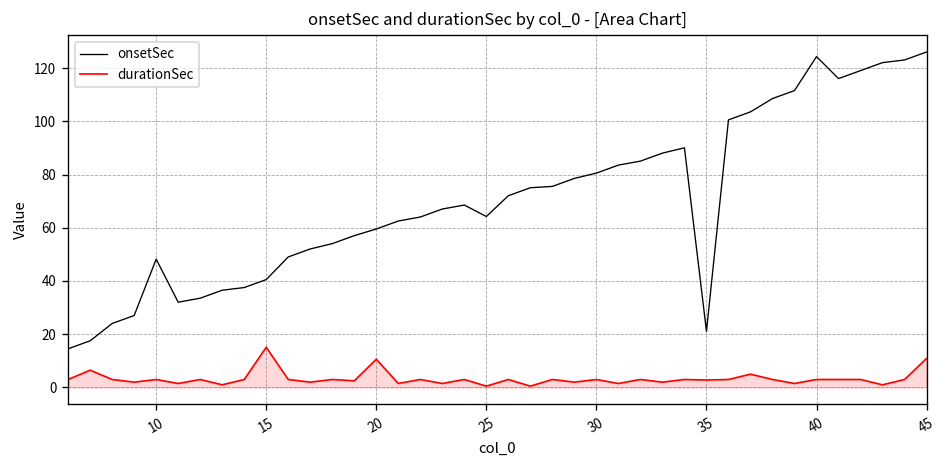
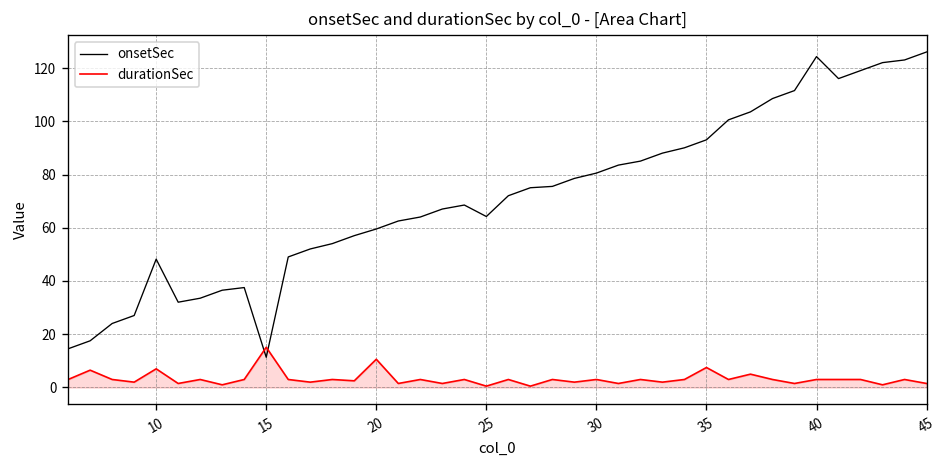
durationSec, 10: 3 -> 7
onsetSec, 15: 41 -> 11
onsetSec, 35: 21 -> 93
durationSec, 35: 3 -> 8
durationSec, 45: 11 -> 2
